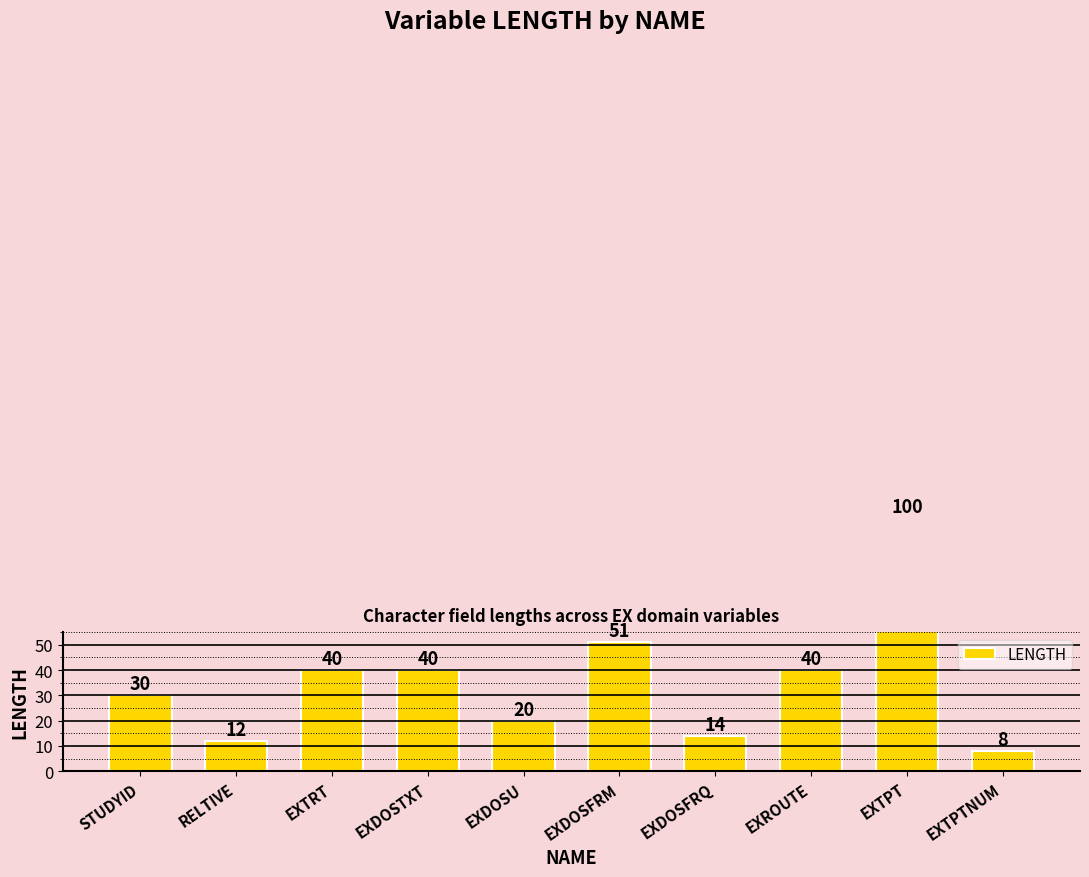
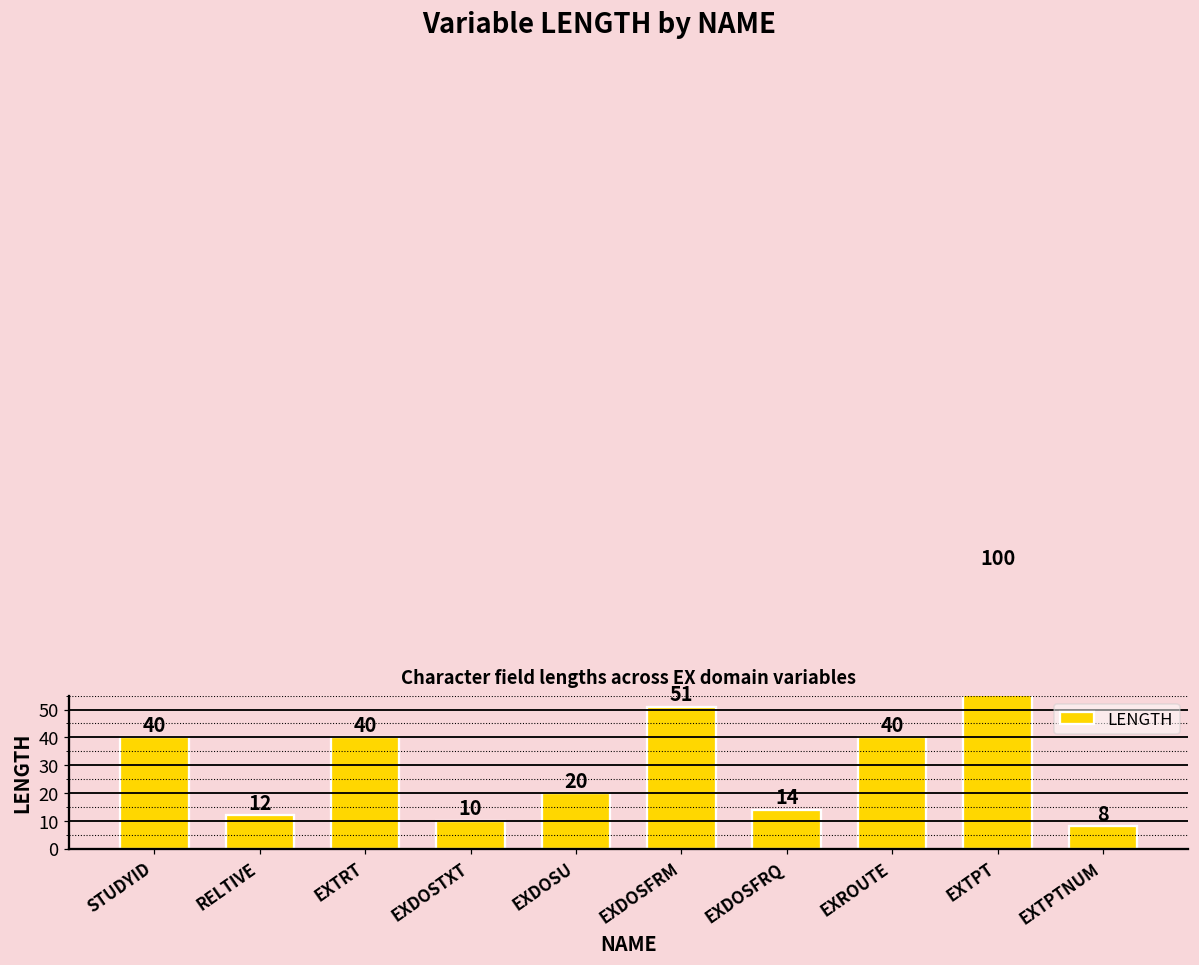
STUDYID: 30 -> 40
EXDOSTXT: 40 -> 10
